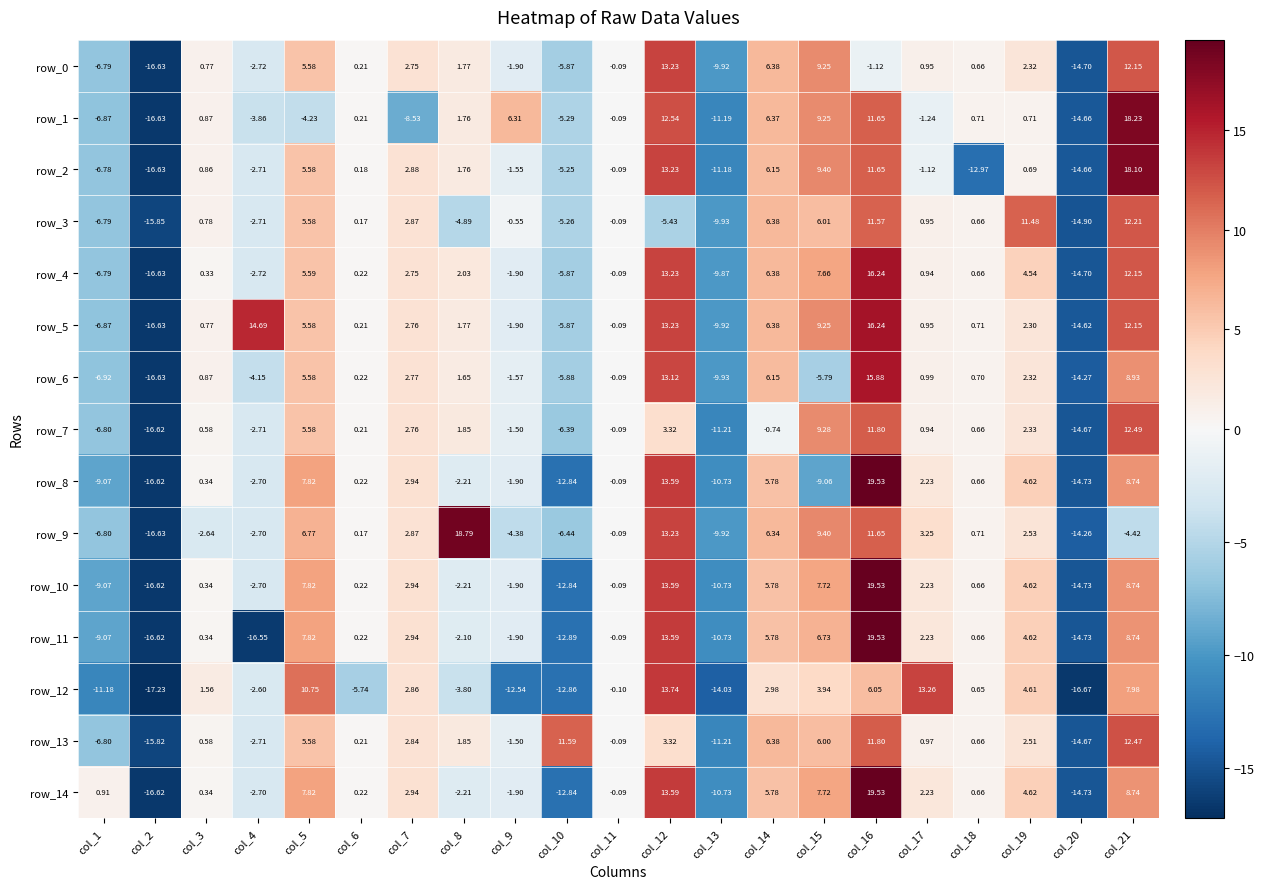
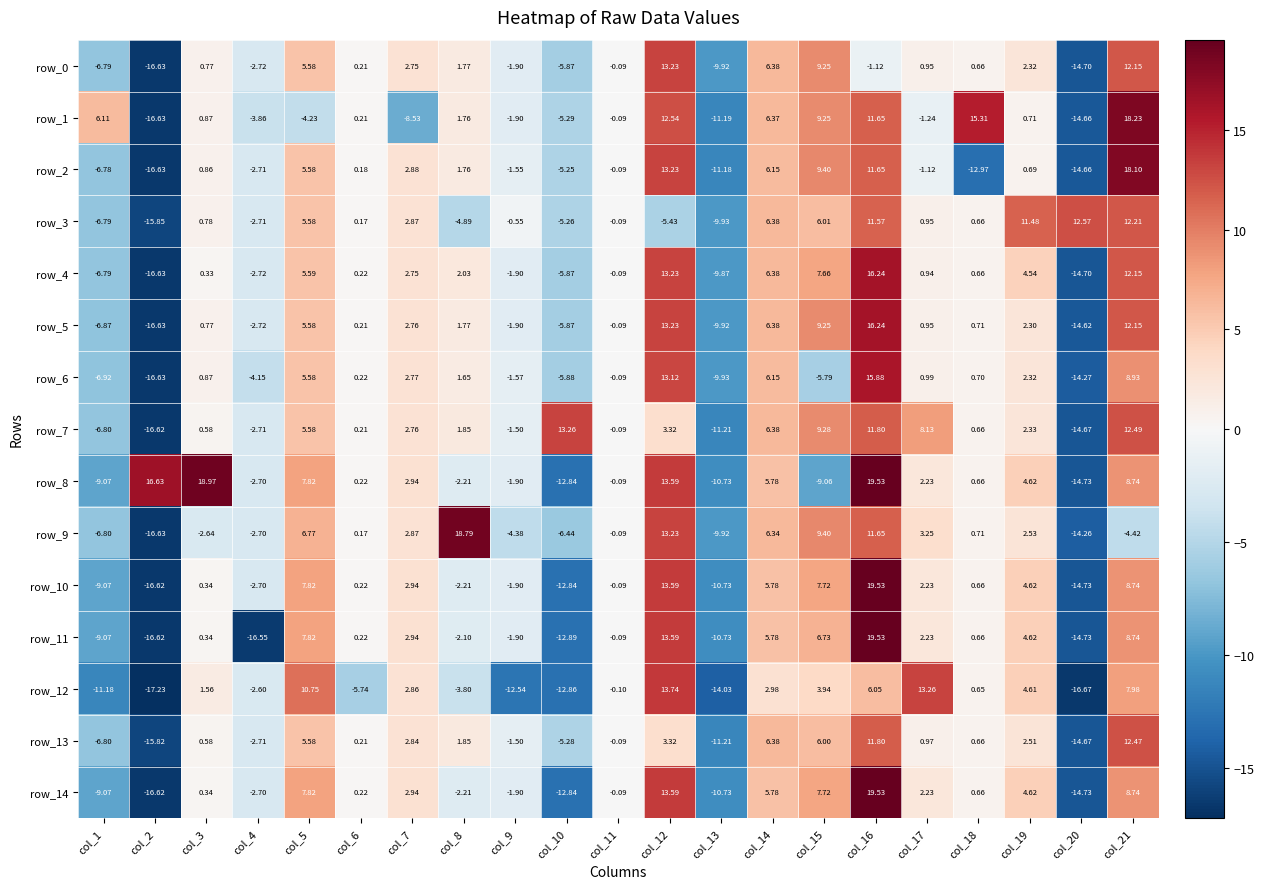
row_1, col_1: -6.87 -> 6.11
row_1, col_9: 6.31 -> -1.90
row_1, col_18: 0.71 -> 15.31
row_3, col_20: -14.90 -> 12.57
row_5, col_4: 14.69 -> -2.72
row_7, col_10: -6.39 -> 13.26
row_7, col_14: -0.74 -> 6.38
row_7, col_17: 0.94 -> 8.13
row_8, col_2: -16.62 -> 16.63
row_8, col_3: 0.34 -> 18.97
row_13, col_10: 11.59 -> -5.28
row_14, col_1: 0.91 -> -9.07
